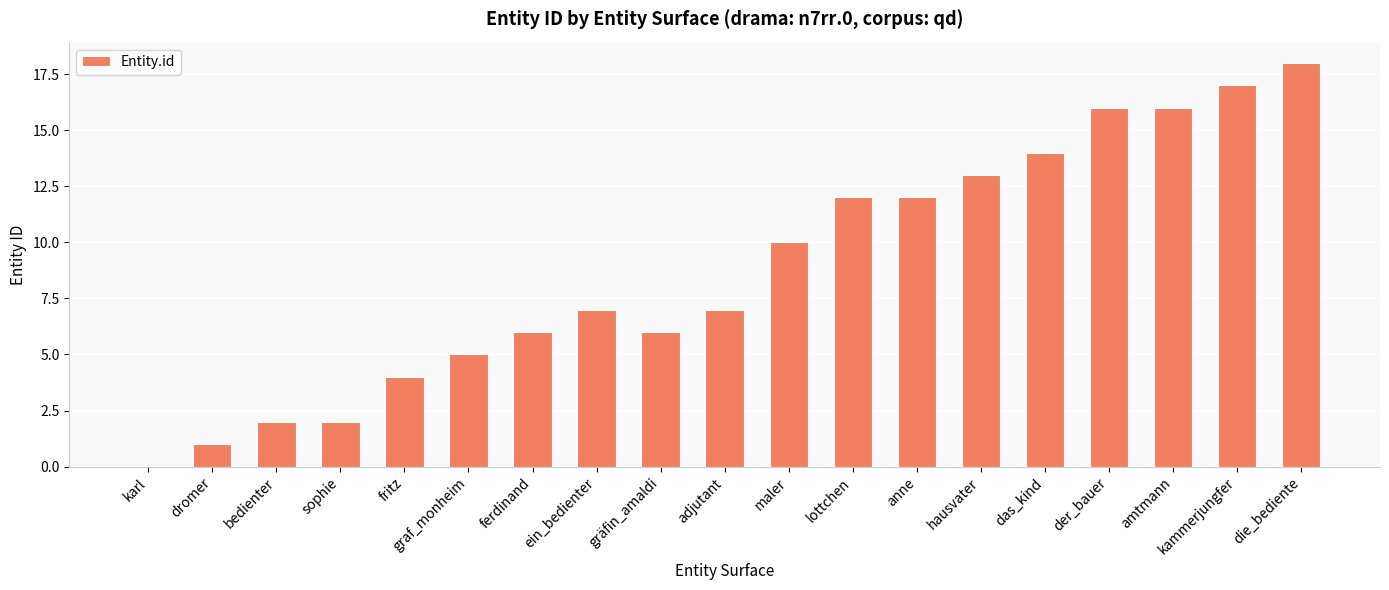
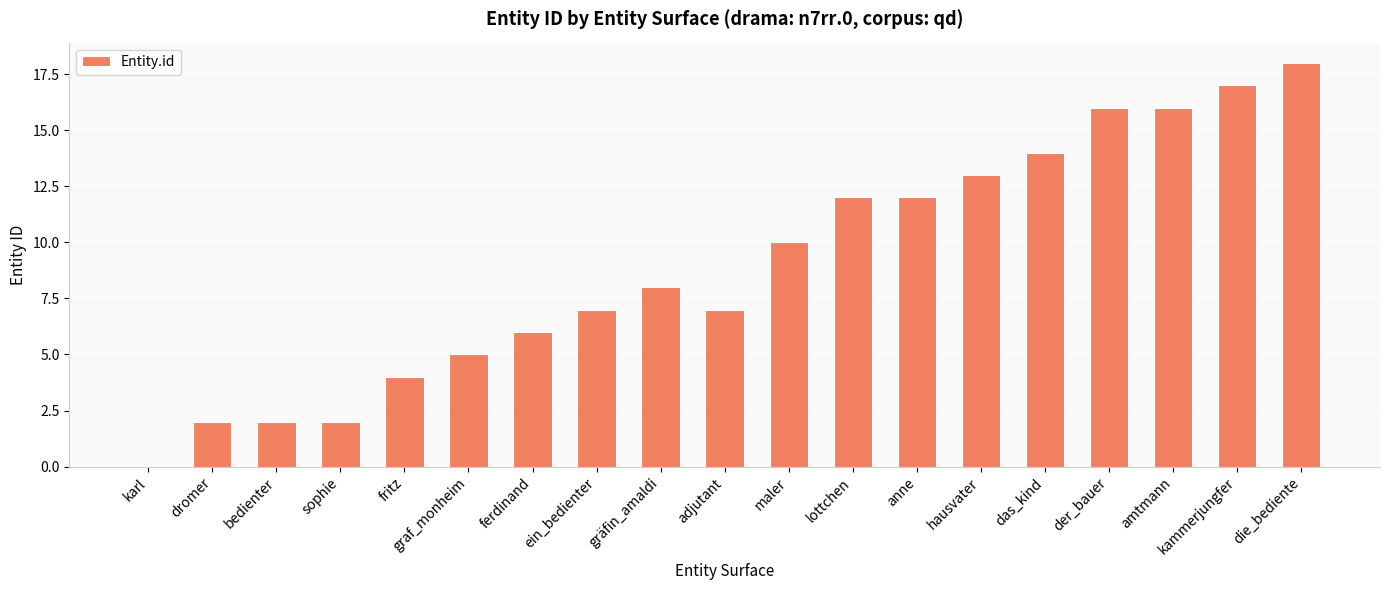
dromer: 1 -> 2
gräfin_amaldi: 6 -> 8
